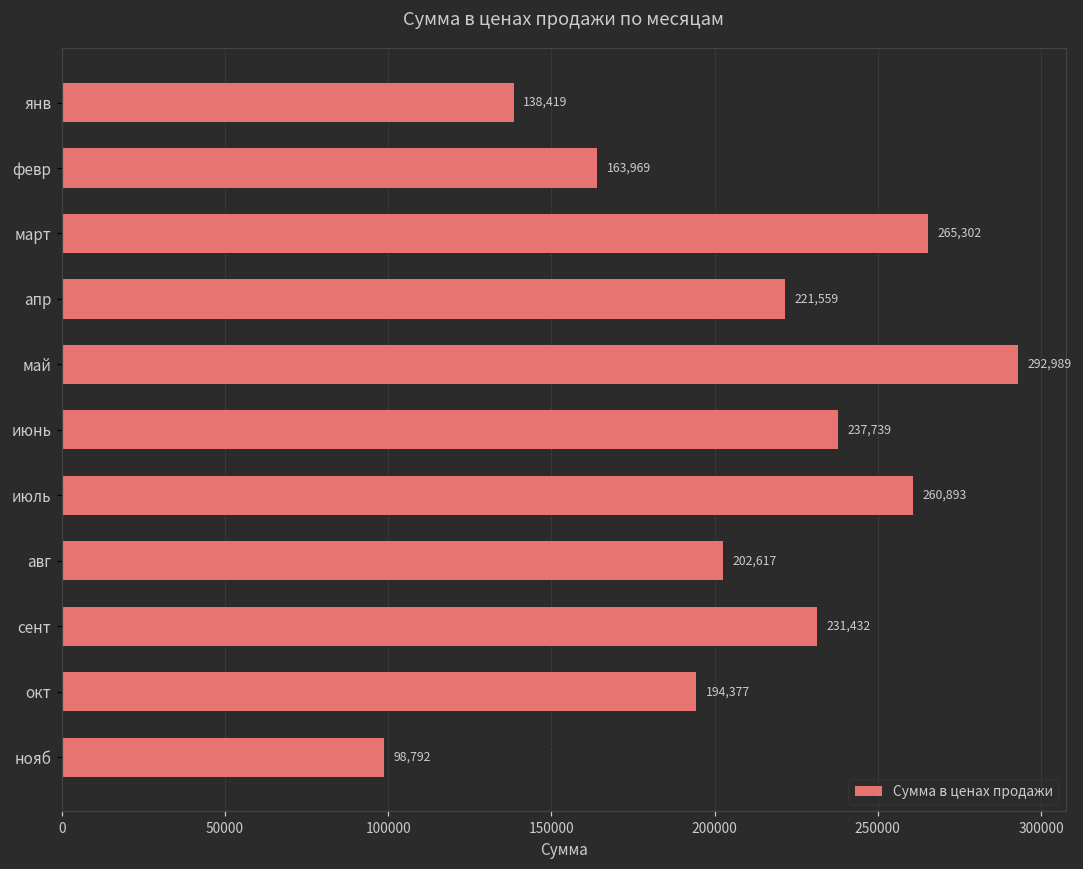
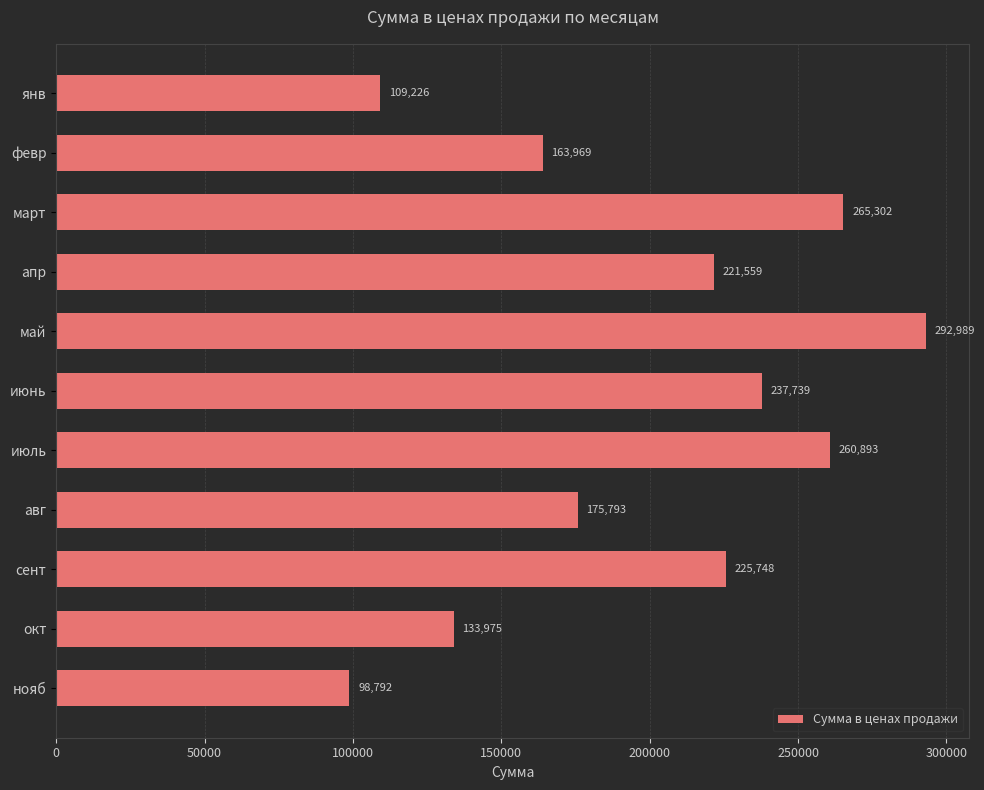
янв: 138,419 -> 109,226
авг: 202,617 -> 175,793
сент: 231,432 -> 225,748
окт: 194,377 -> 133,975
